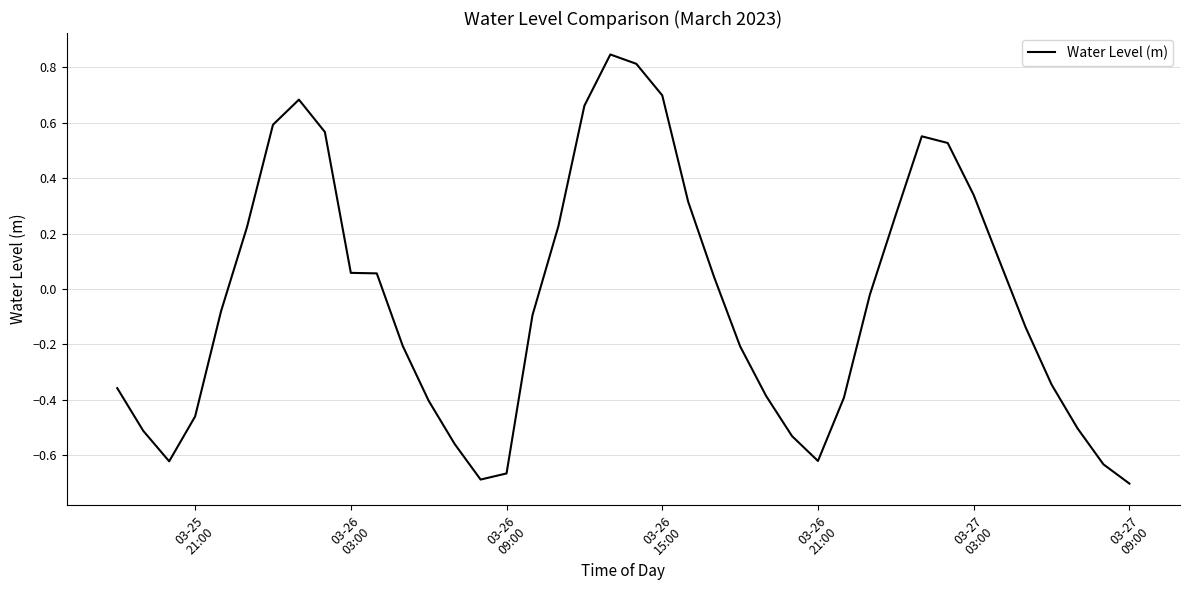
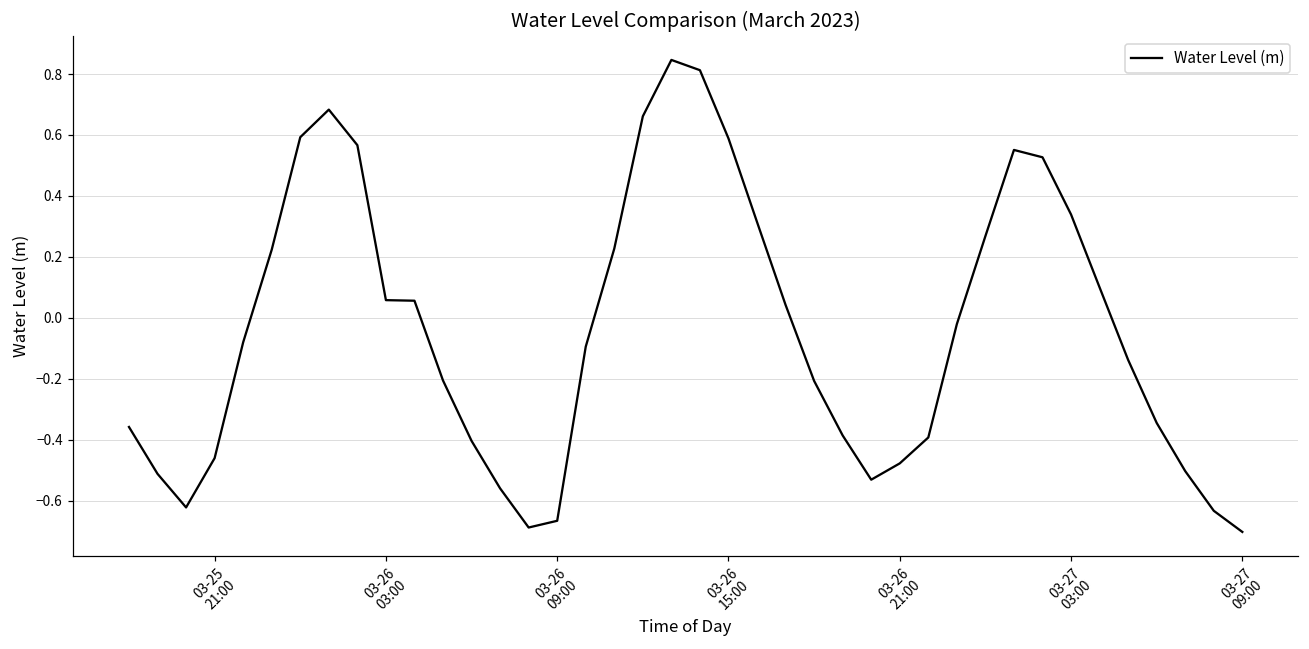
03-26 15:00: 0.70 -> 0.59
03-26 21:00: -0.62 -> -0.48
